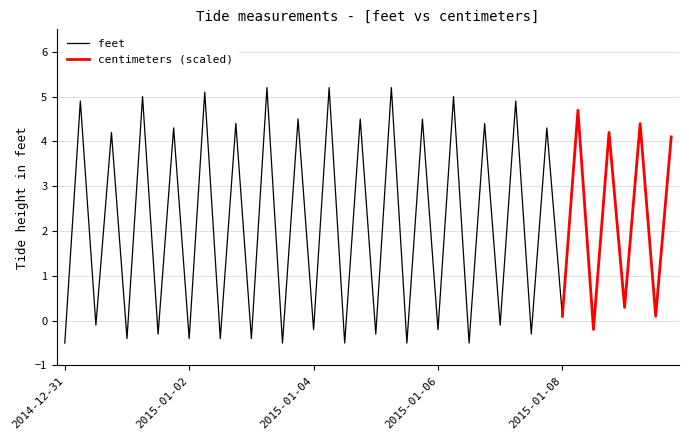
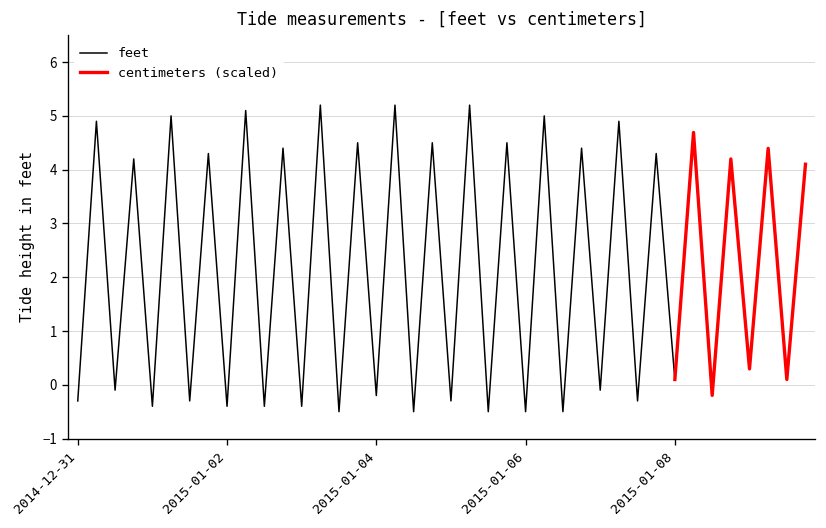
feet, 2014-12-31: -0.5 -> -0.3
feet, 2015-01-06: -0.2 -> -0.5
